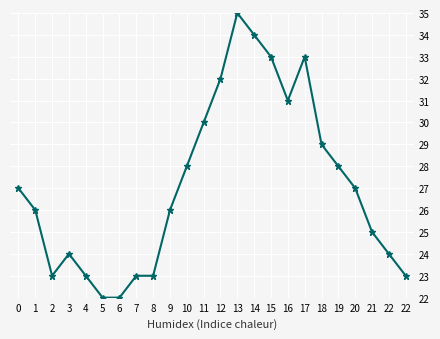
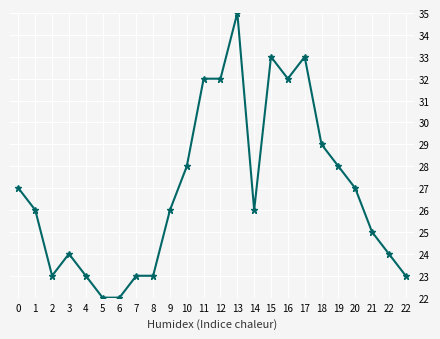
11: 30 -> 32
14: 34 -> 26
16: 31 -> 32
